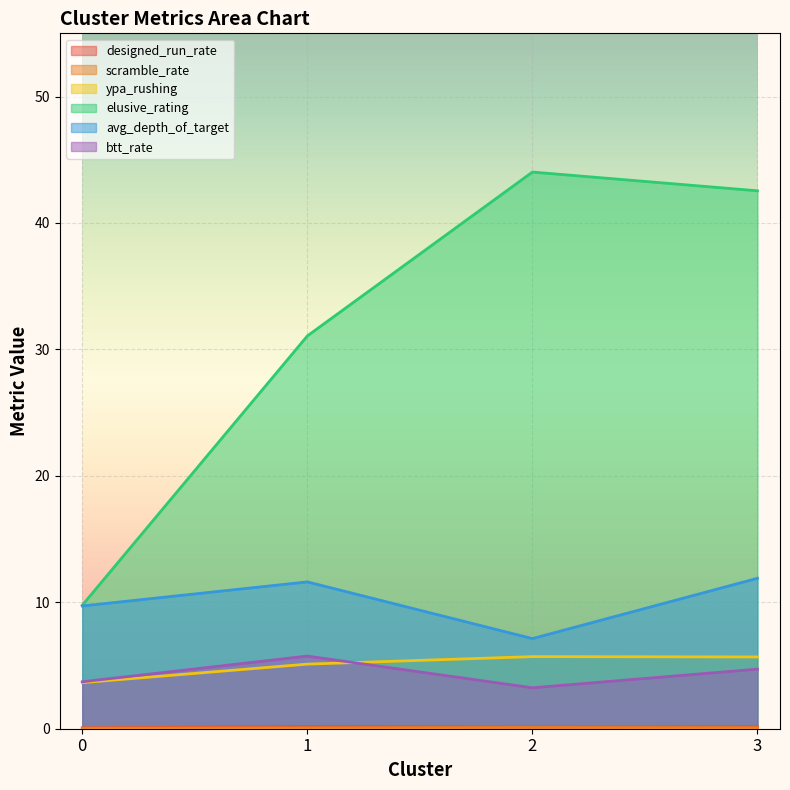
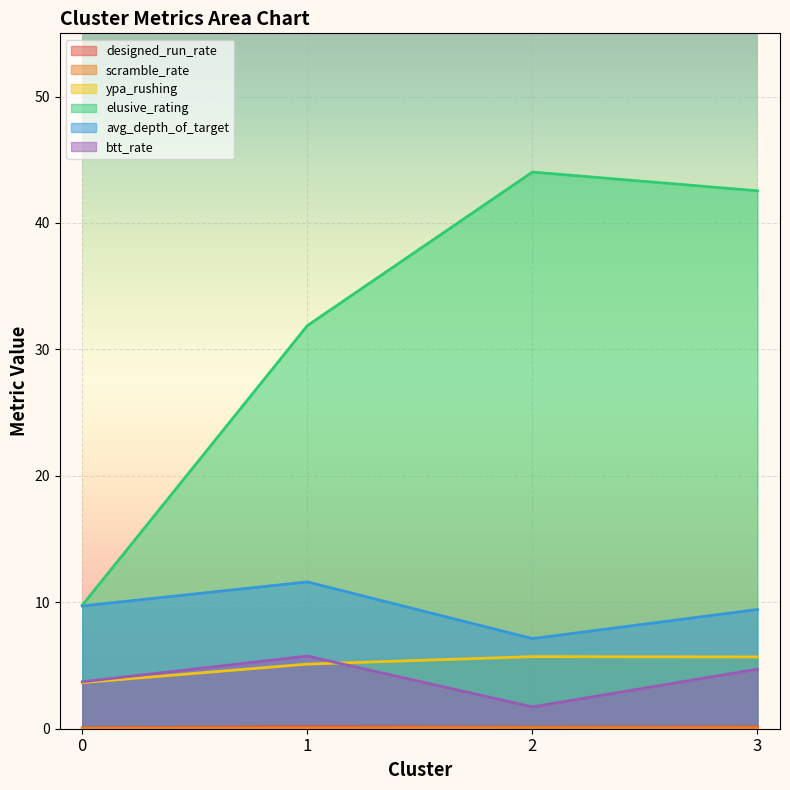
elusive_rating, 1: 31.1 -> 31.9
btt_rate, 2: 3.2 -> 1.7
avg_depth_of_target, 3: 11.9 -> 9.4
